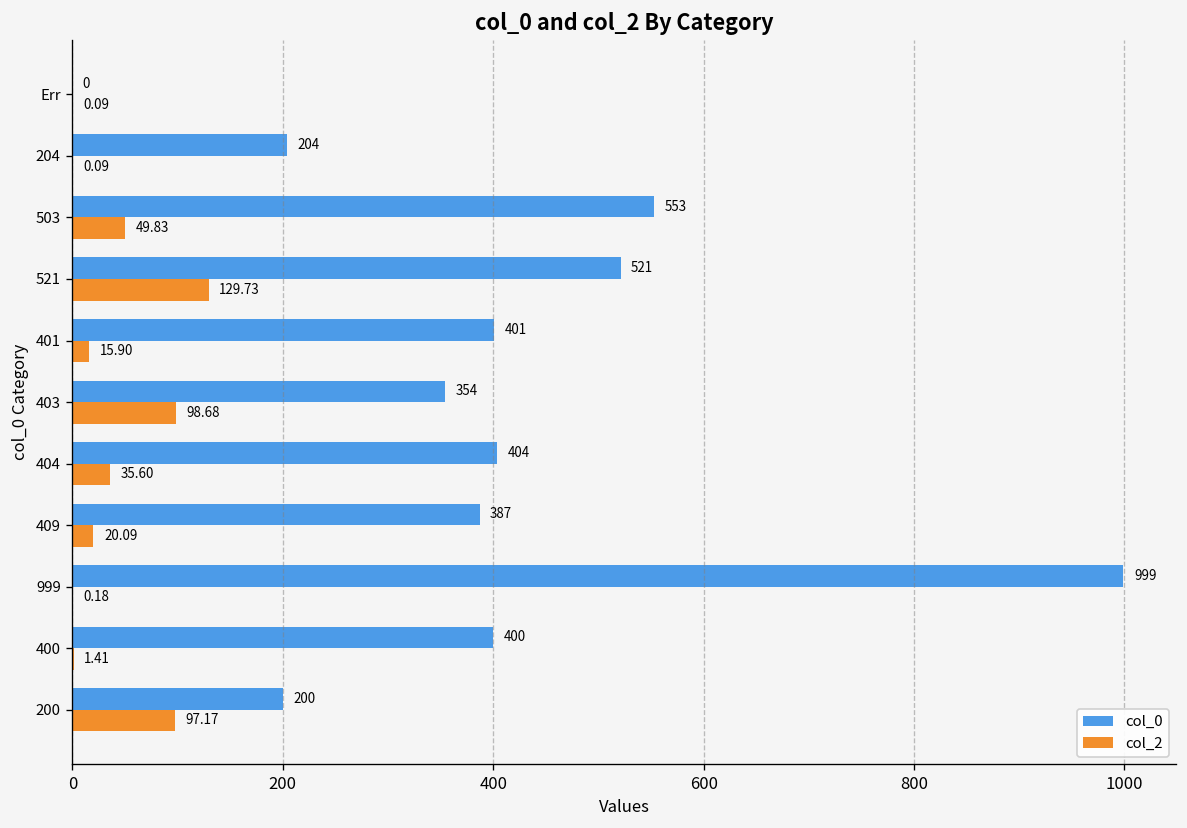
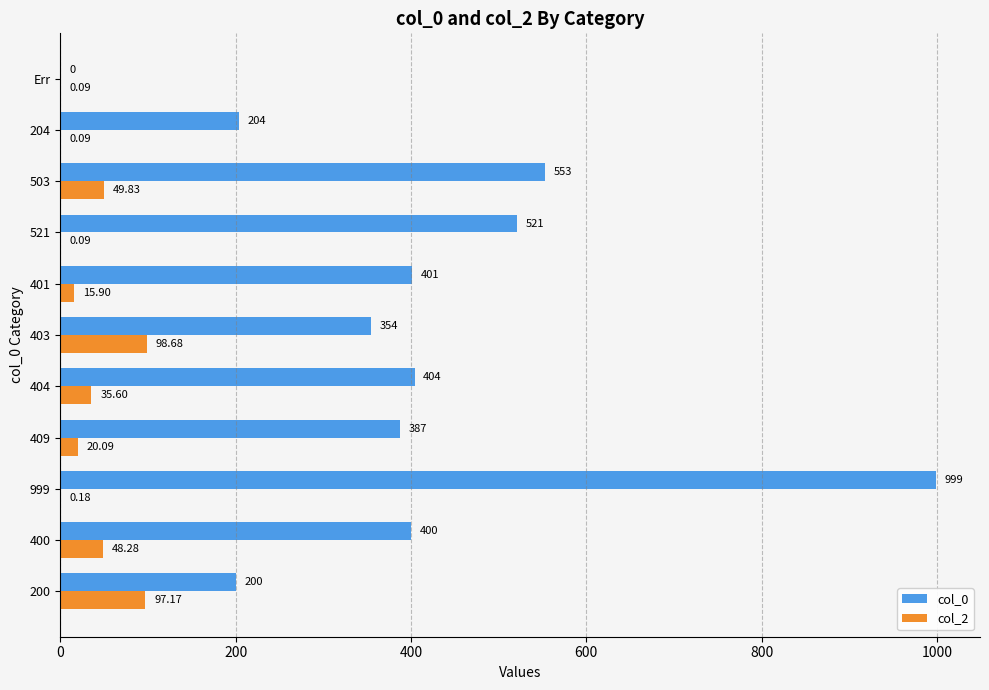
col_2, 521: 129.73 -> 0.09
col_2, 400: 1.41 -> 48.28
